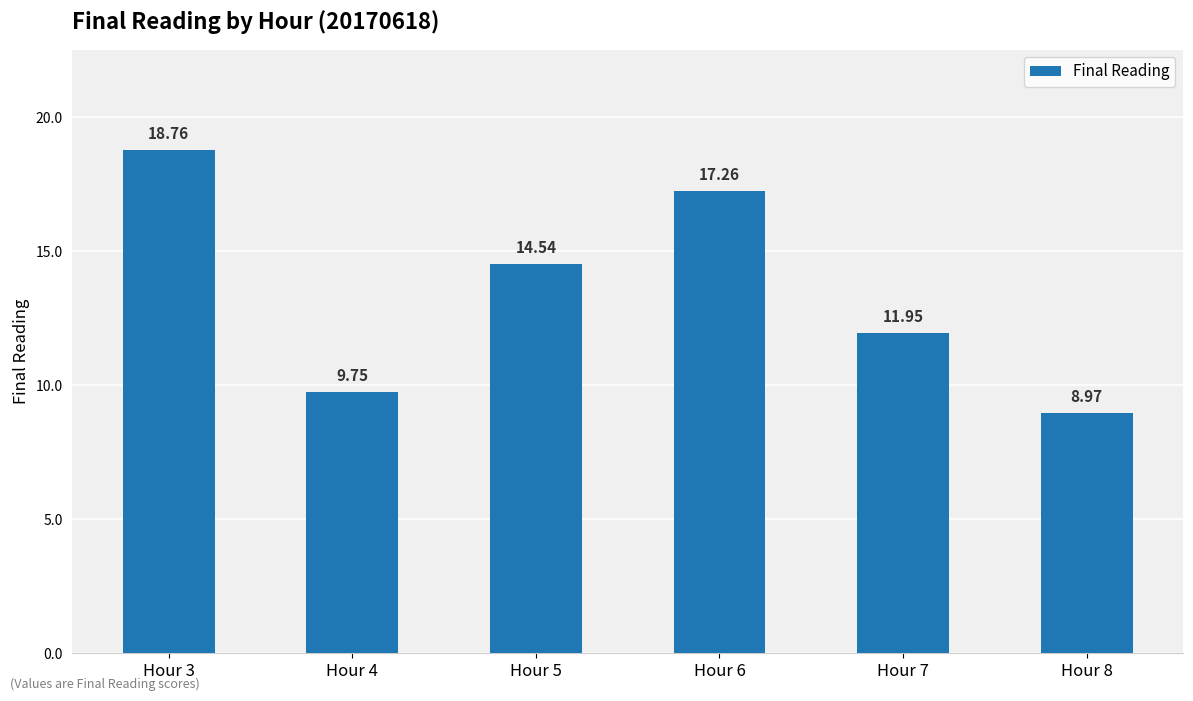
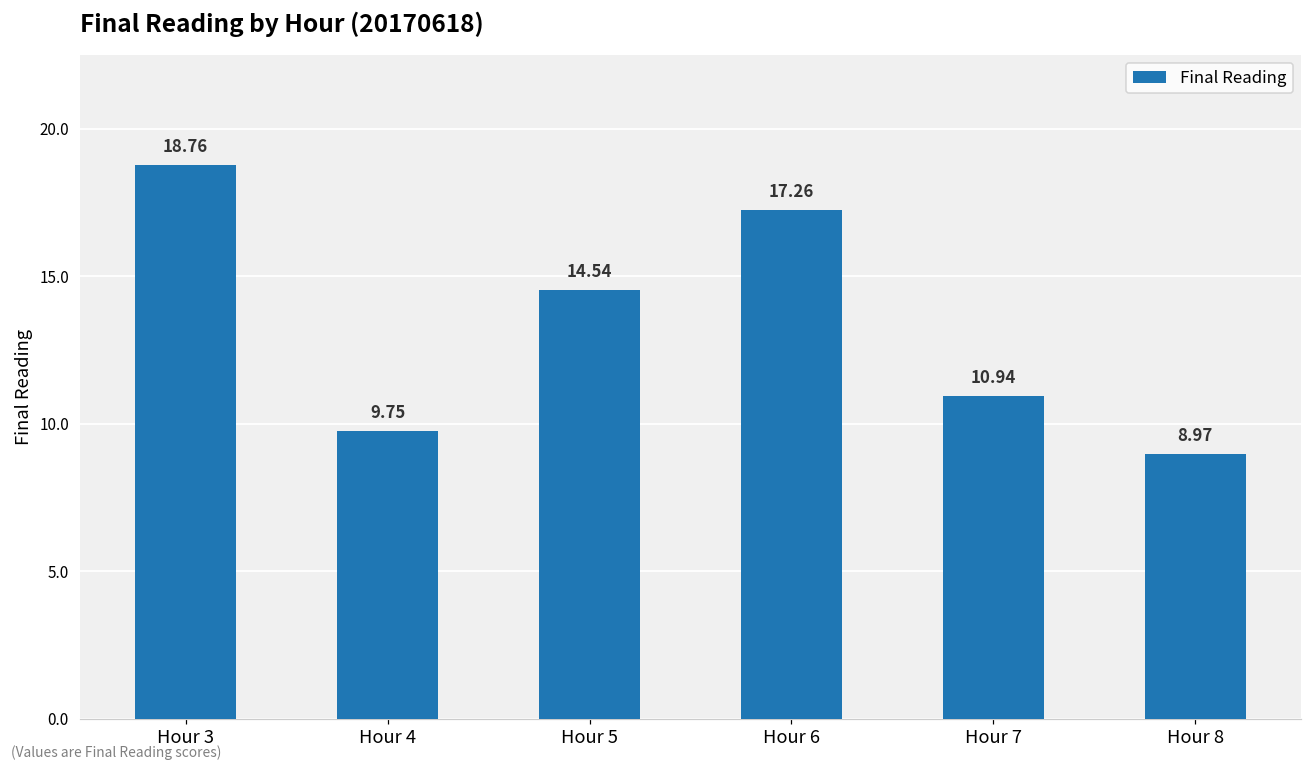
Hour 7: 11.95 -> 10.94
